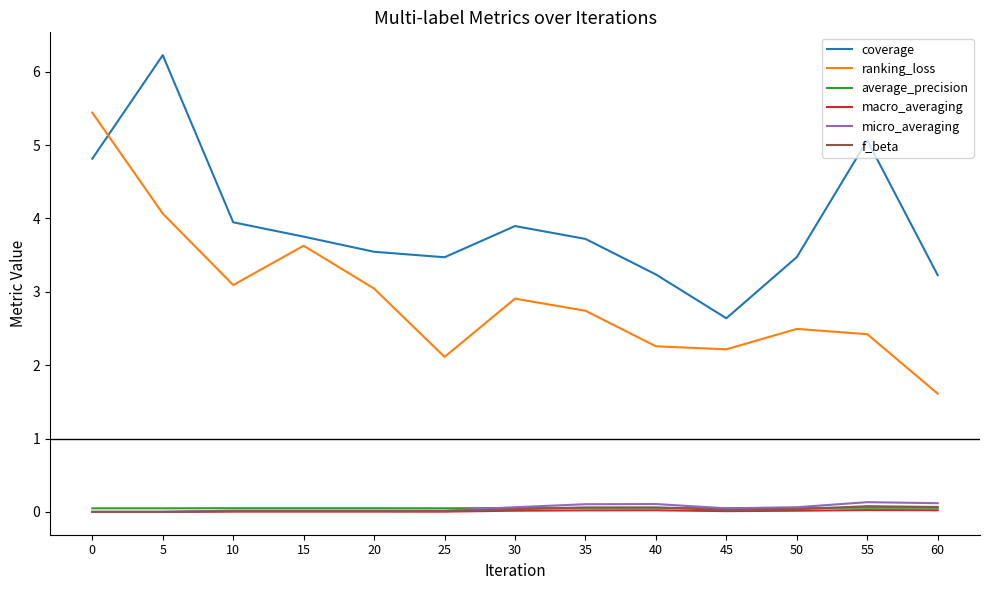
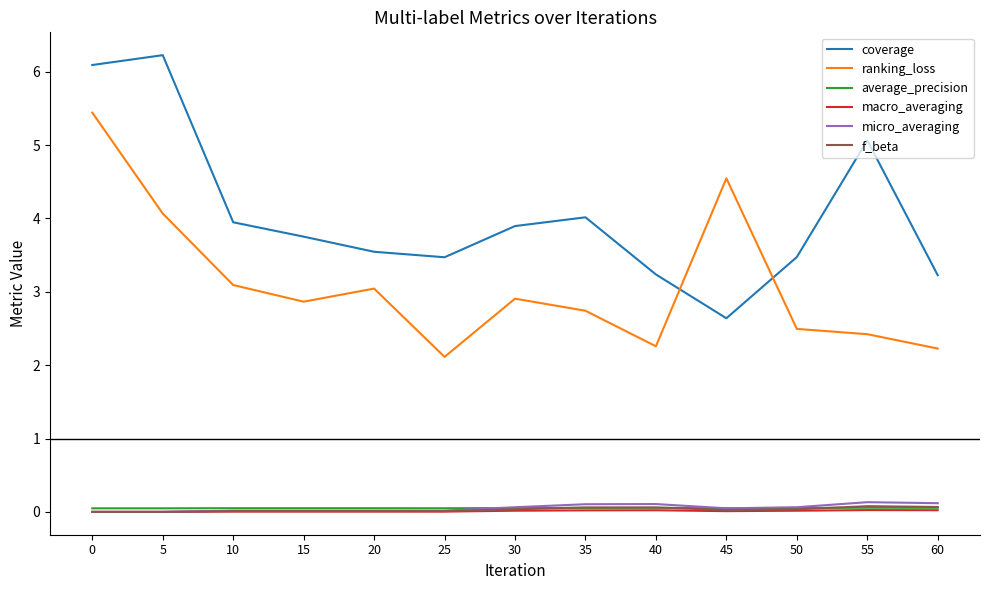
coverage, 0: 4.8 -> 6.1
ranking_loss, 15: 3.6 -> 2.9
coverage, 35: 3.7 -> 4.0
ranking_loss, 45: 2.2 -> 4.5
ranking_loss, 60: 1.6 -> 2.2
